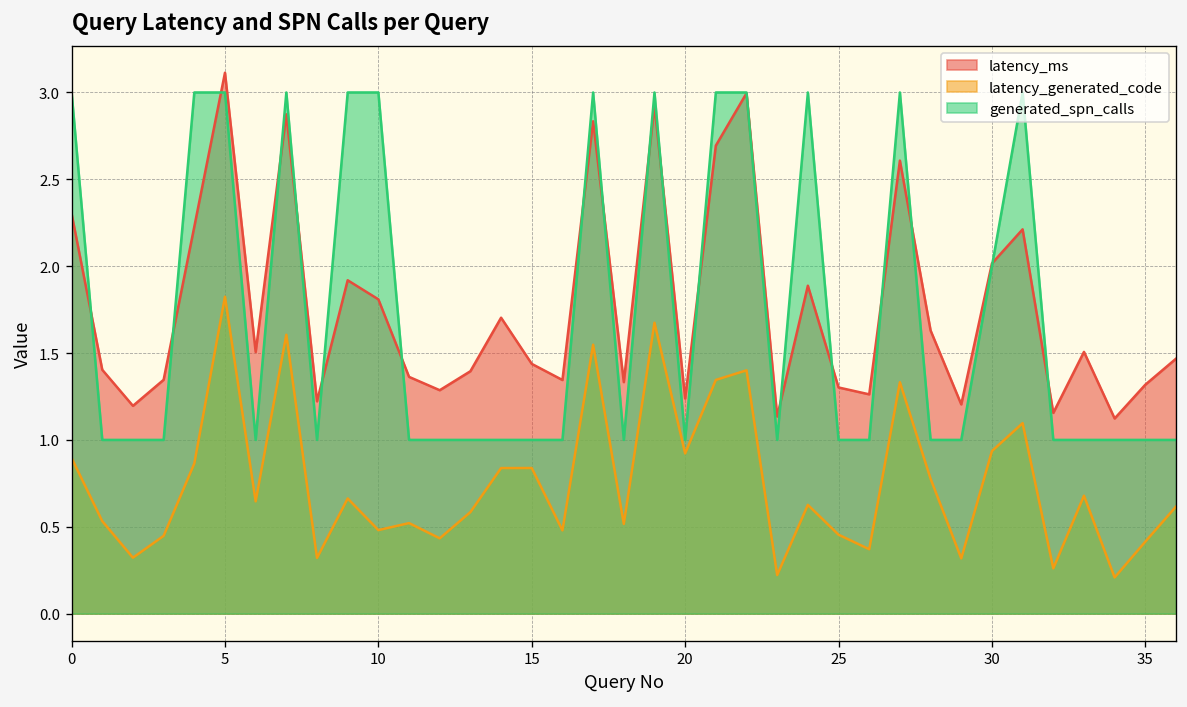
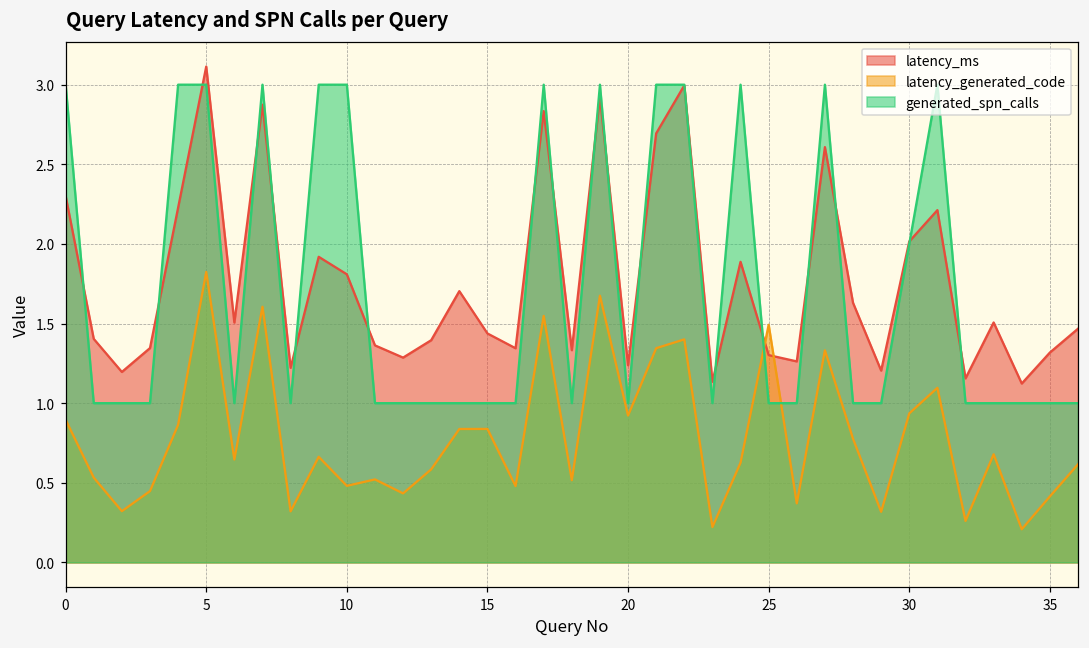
latency_generated_code, 25: 0.45 -> 1.49
